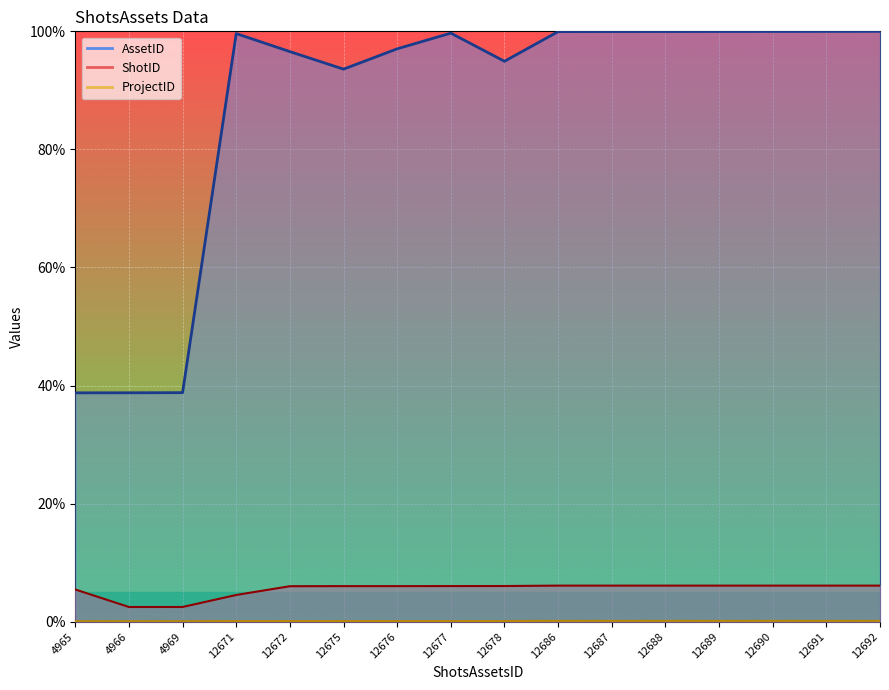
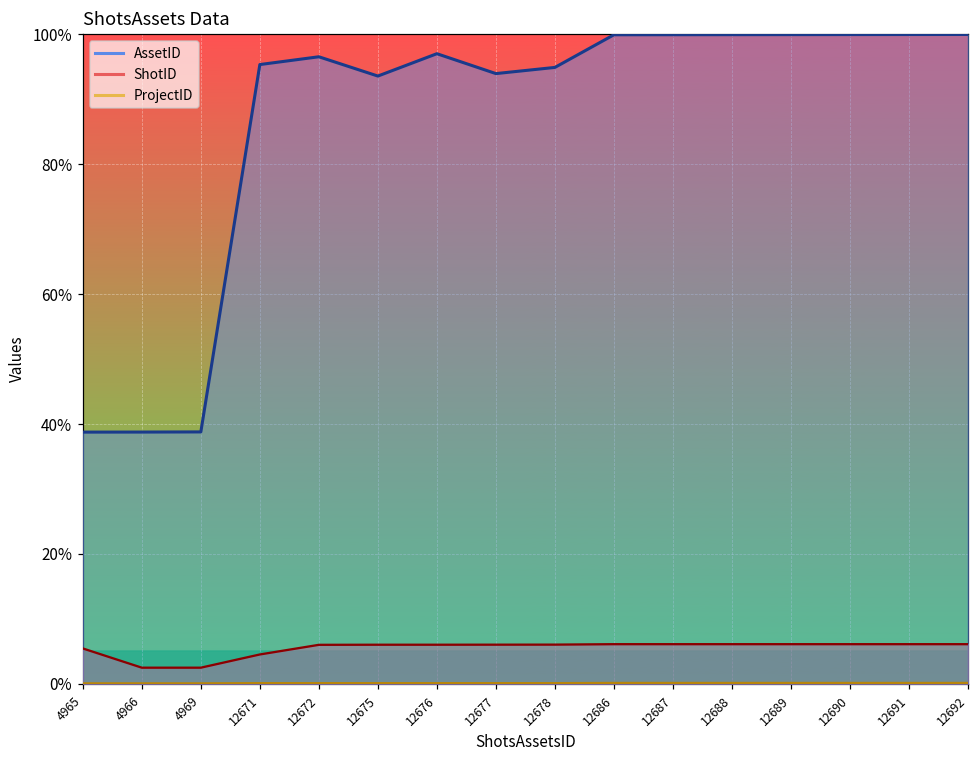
AssetID, 12671: 100% -> 95%
AssetID, 12677: 100% -> 94%
